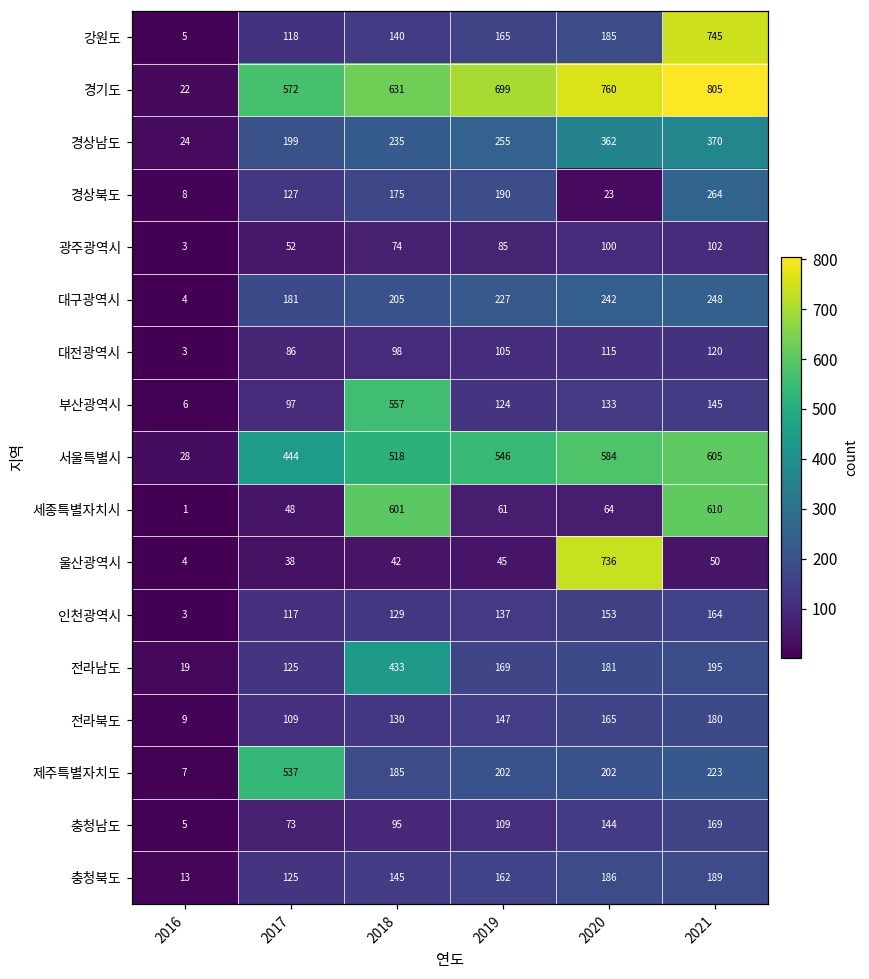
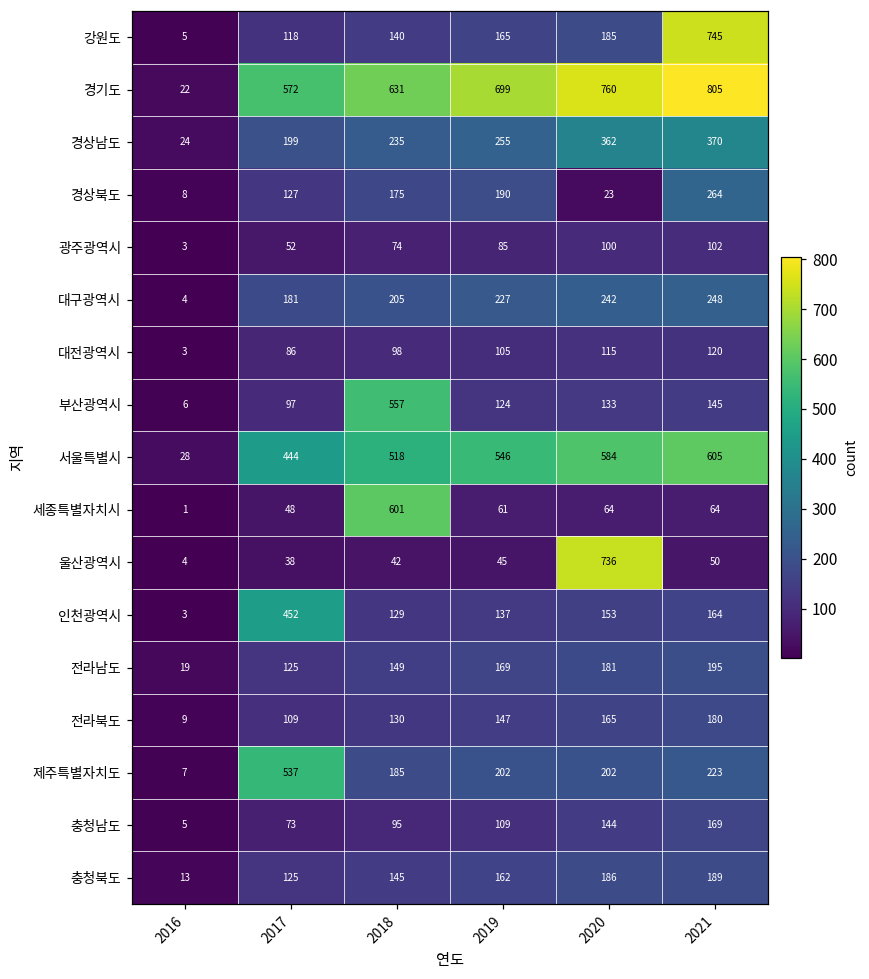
세종특별자치시, 2021: 610 -> 64
인천광역시, 2017: 117 -> 452
전라남도, 2018: 433 -> 149
